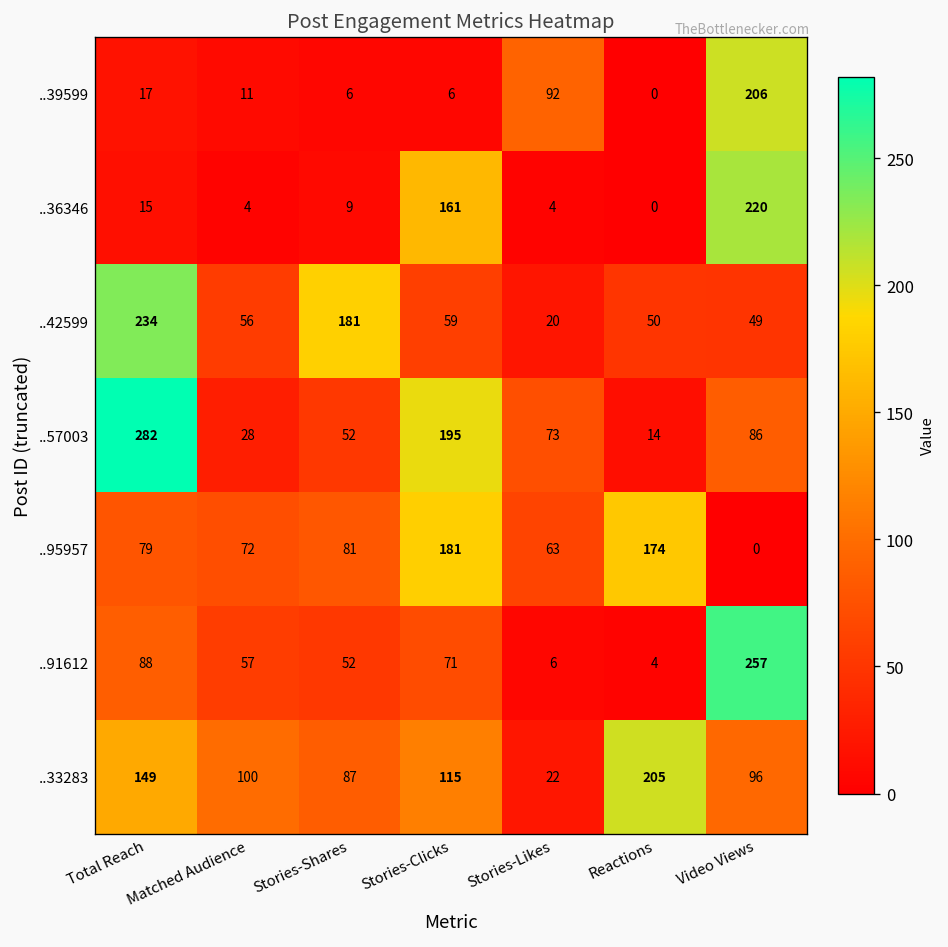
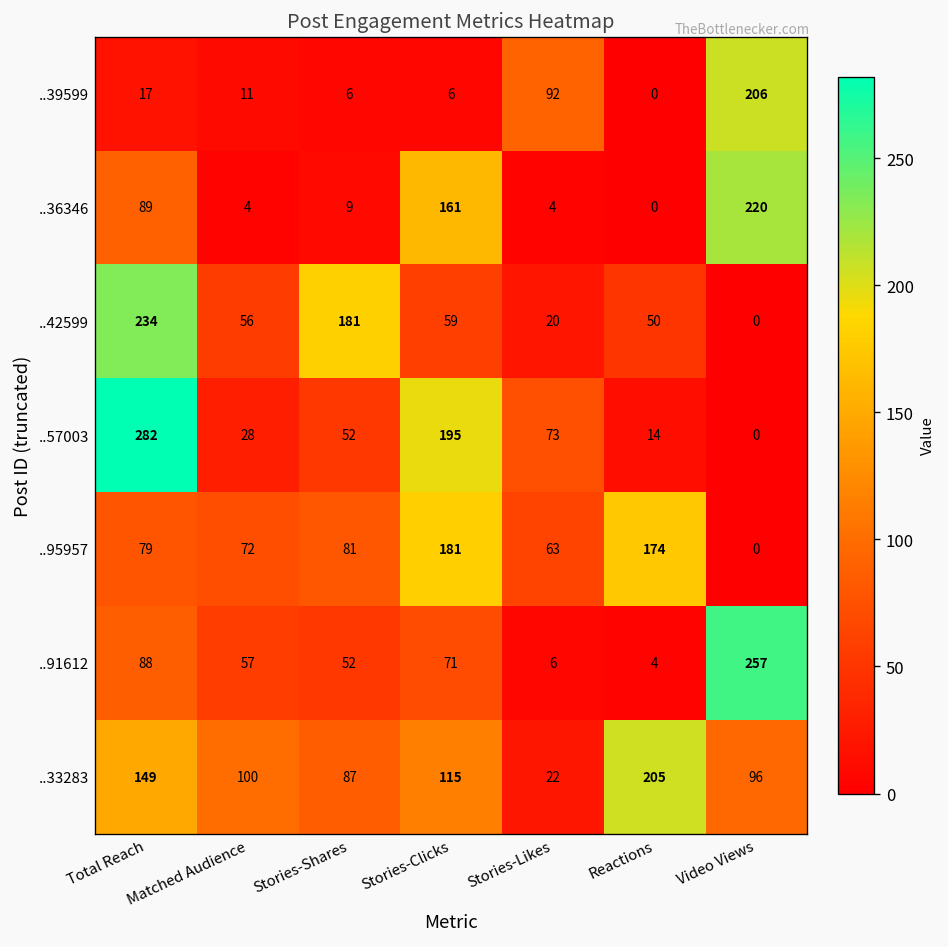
..36346, Total Reach: 15 -> 89
..42599, Video Views: 49 -> 0
..57003, Video Views: 86 -> 0
